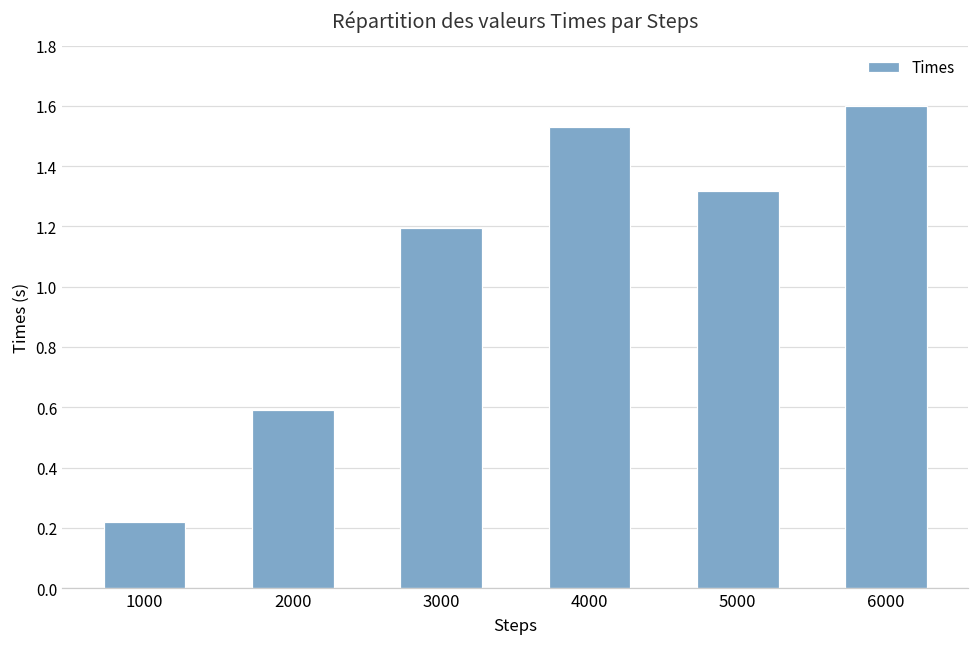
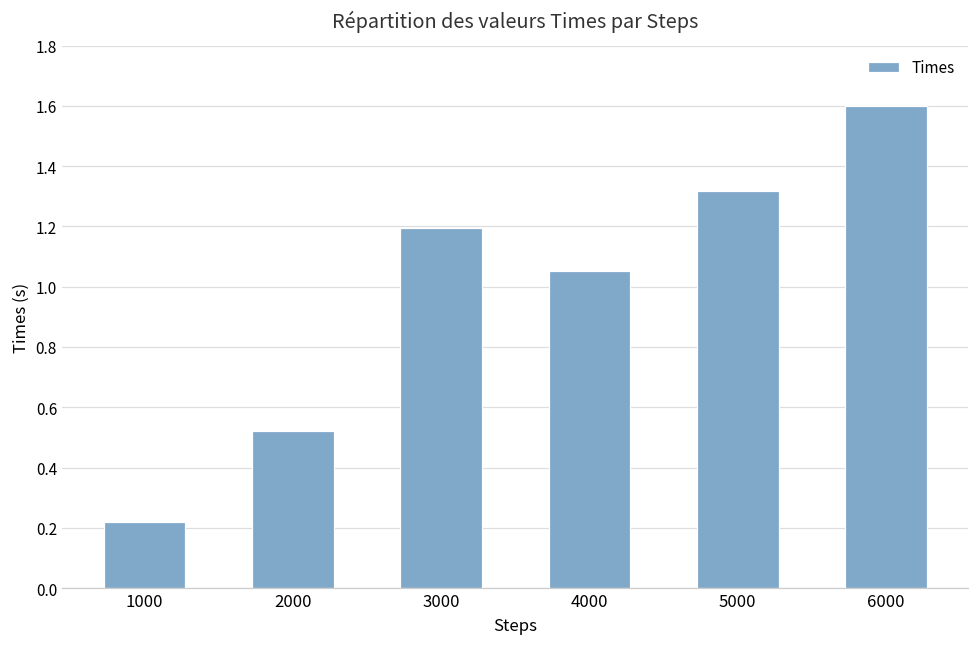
2000: 0.59 -> 0.52
4000: 1.53 -> 1.05
